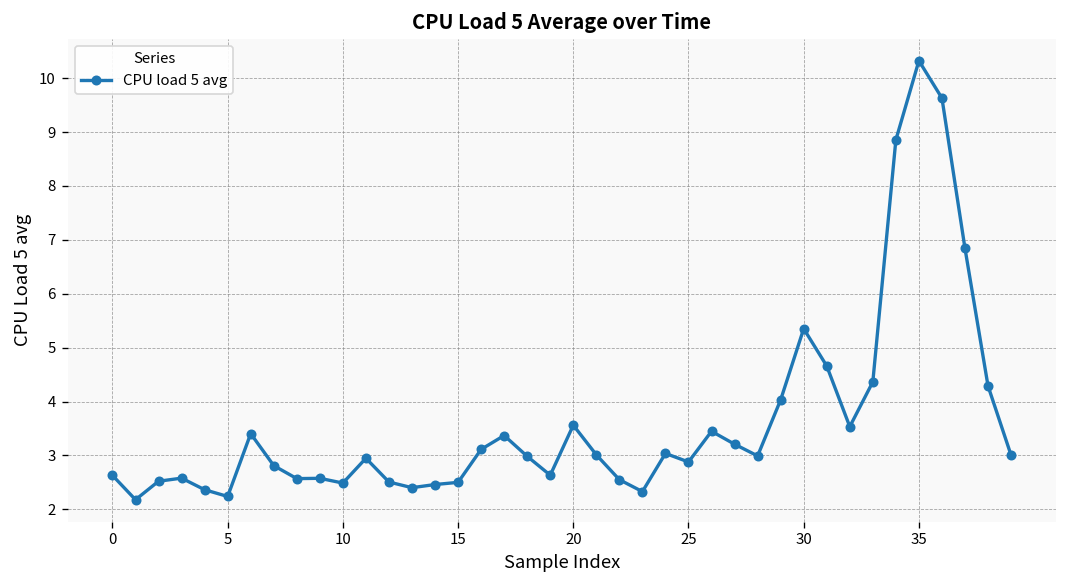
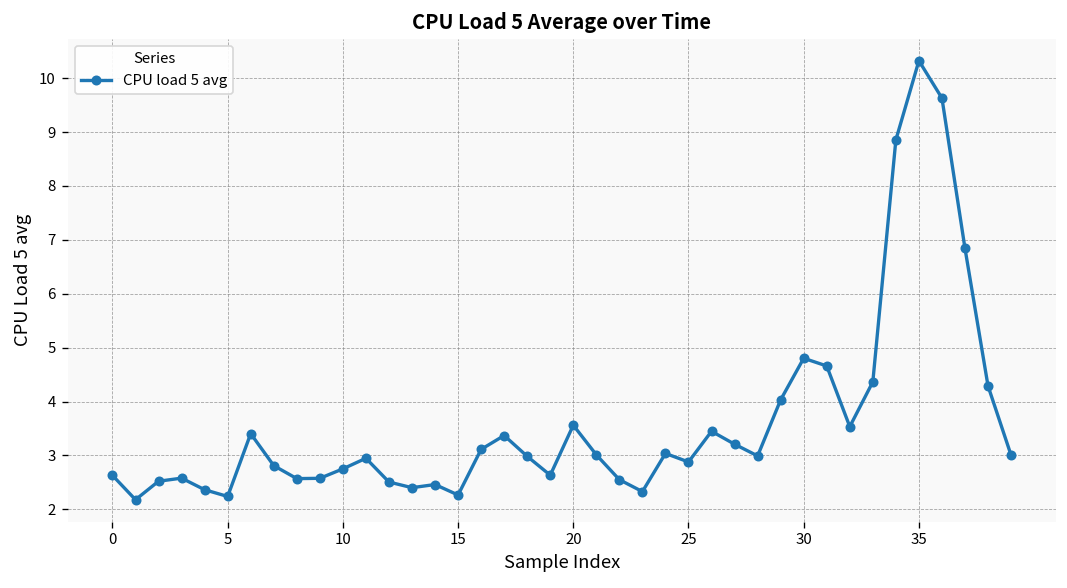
10: 2.5 -> 2.8
15: 2.5 -> 2.3
30: 5.4 -> 4.8
